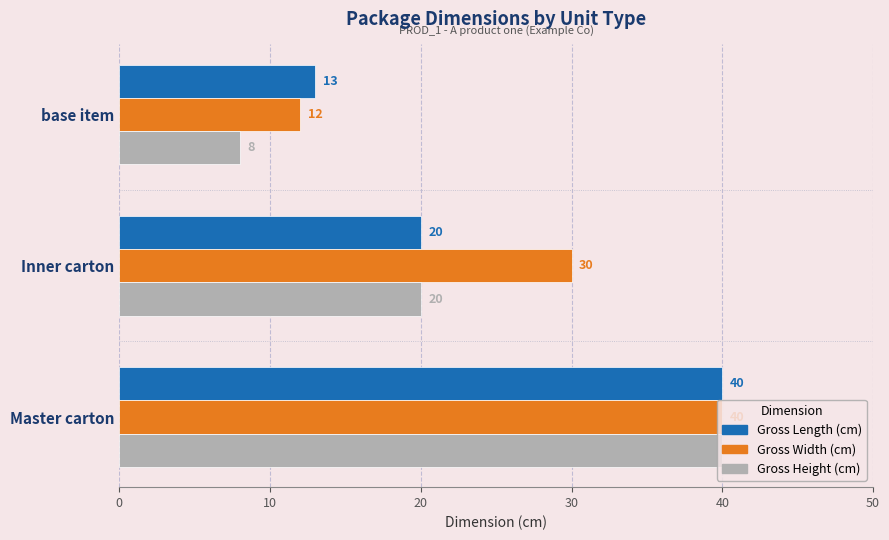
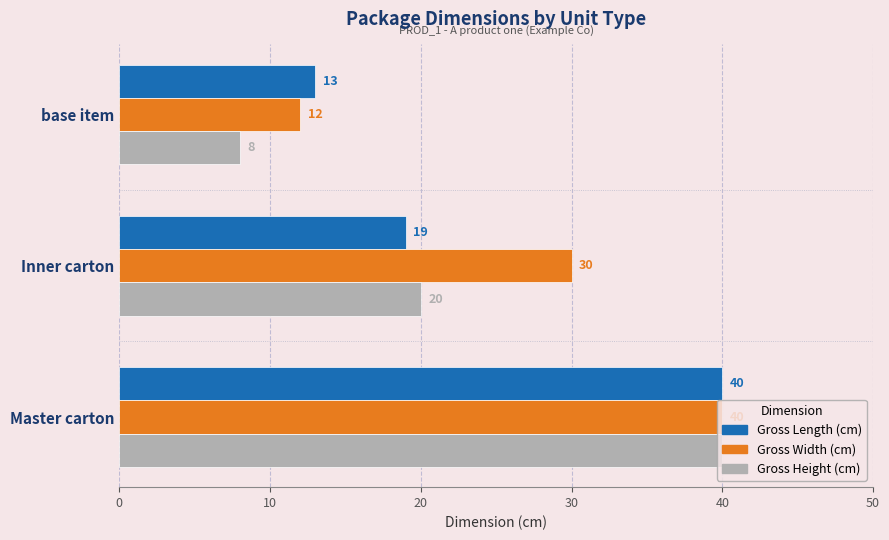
Gross Length (cm), Inner carton: 20 -> 19
